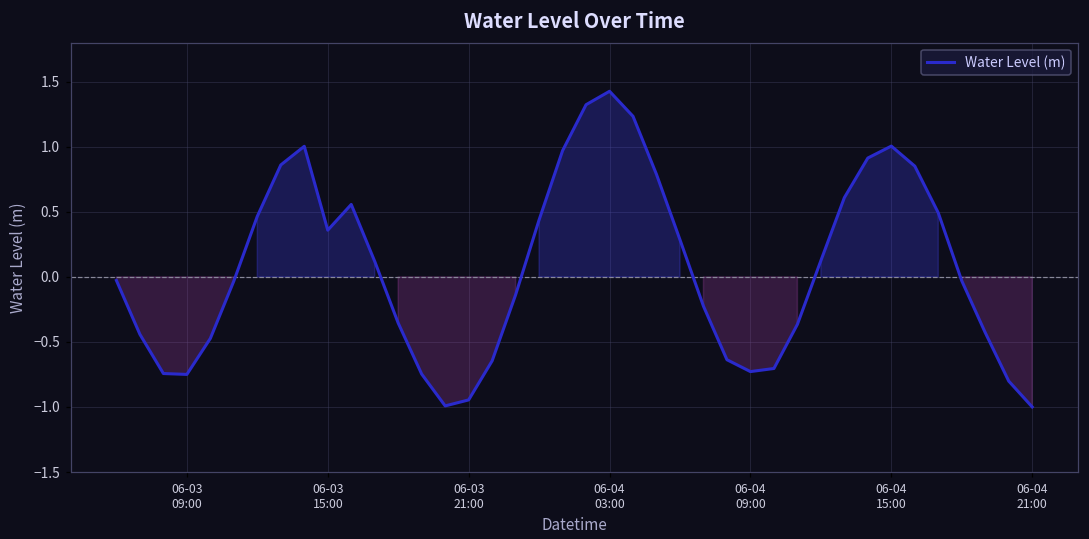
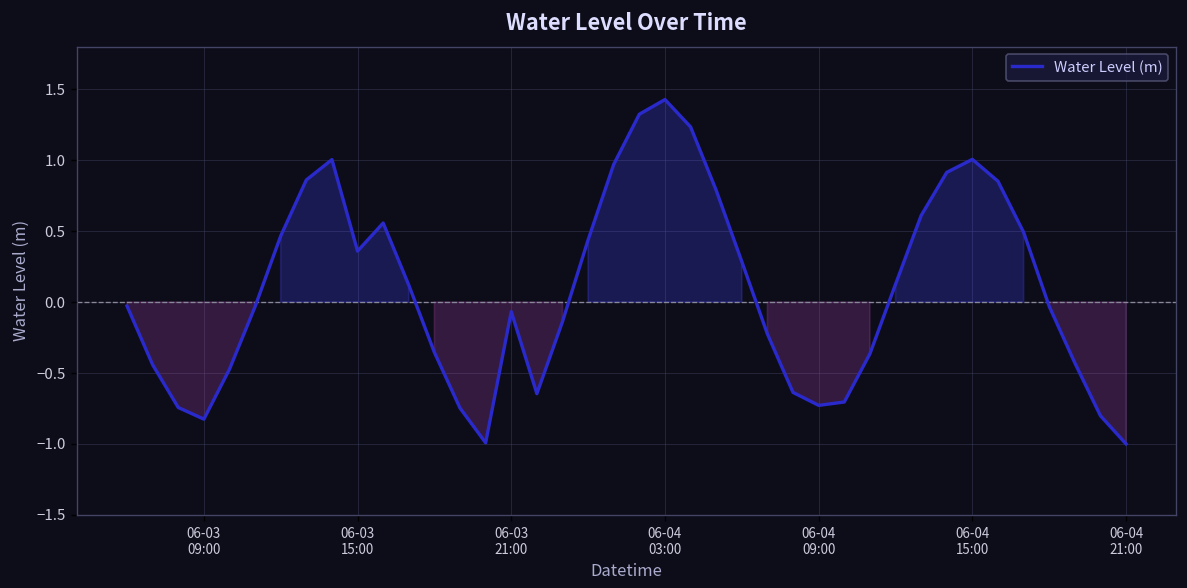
06-03 09:00: -0.75 -> -0.82
06-03 21:00: -0.95 -> -0.07
